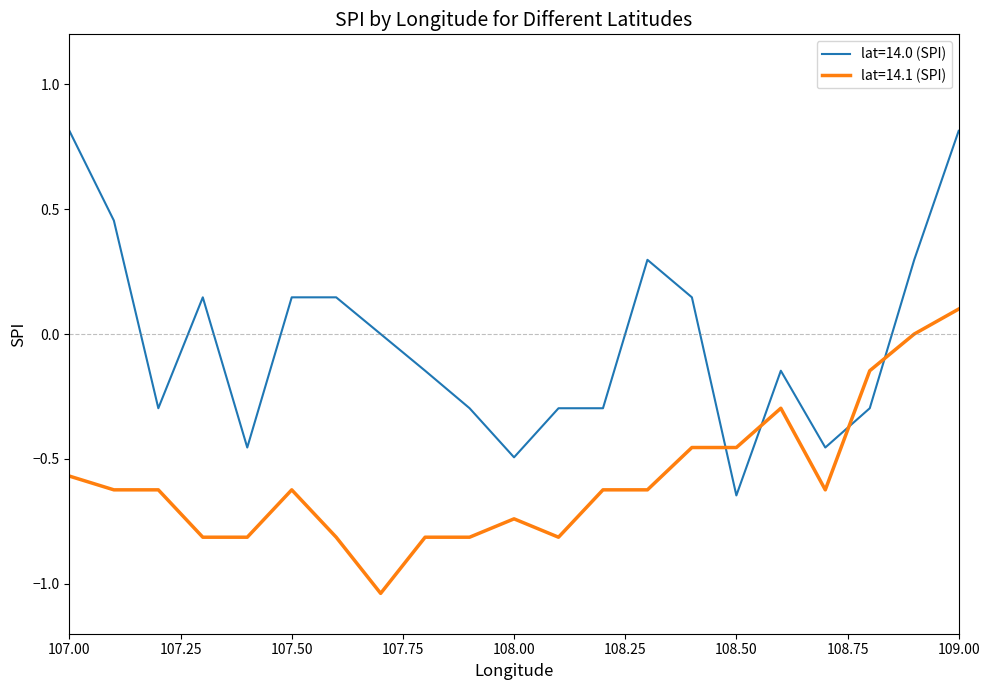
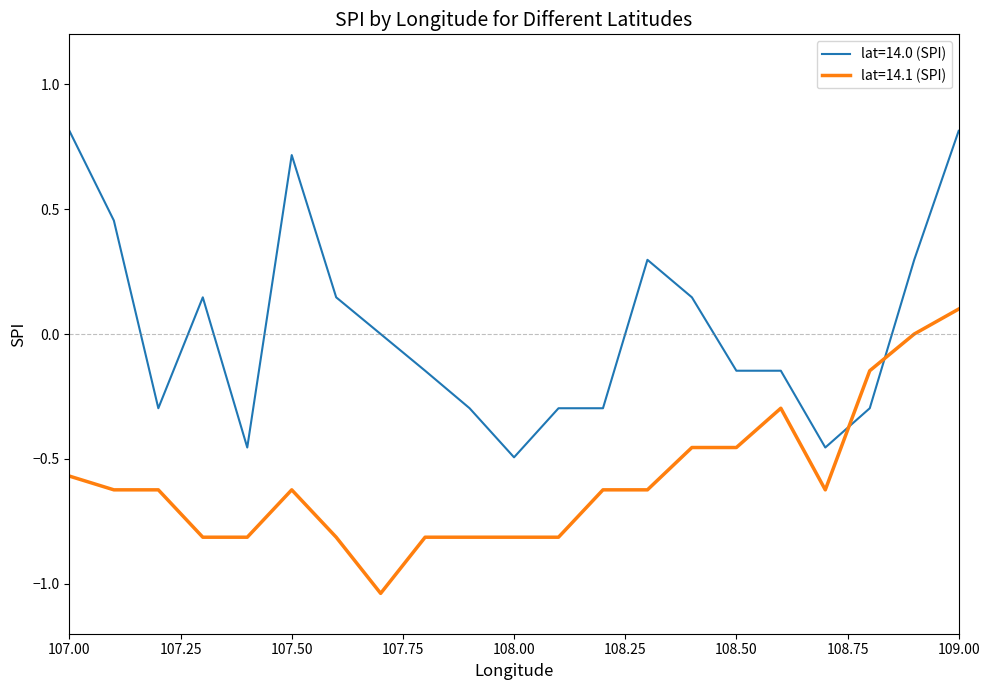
lat=14.0 (SPI), 107.50: 0.15 -> 0.72
lat=14.1 (SPI), 108.00: -0.74 -> -0.81
lat=14.0 (SPI), 108.50: -0.65 -> -0.15
